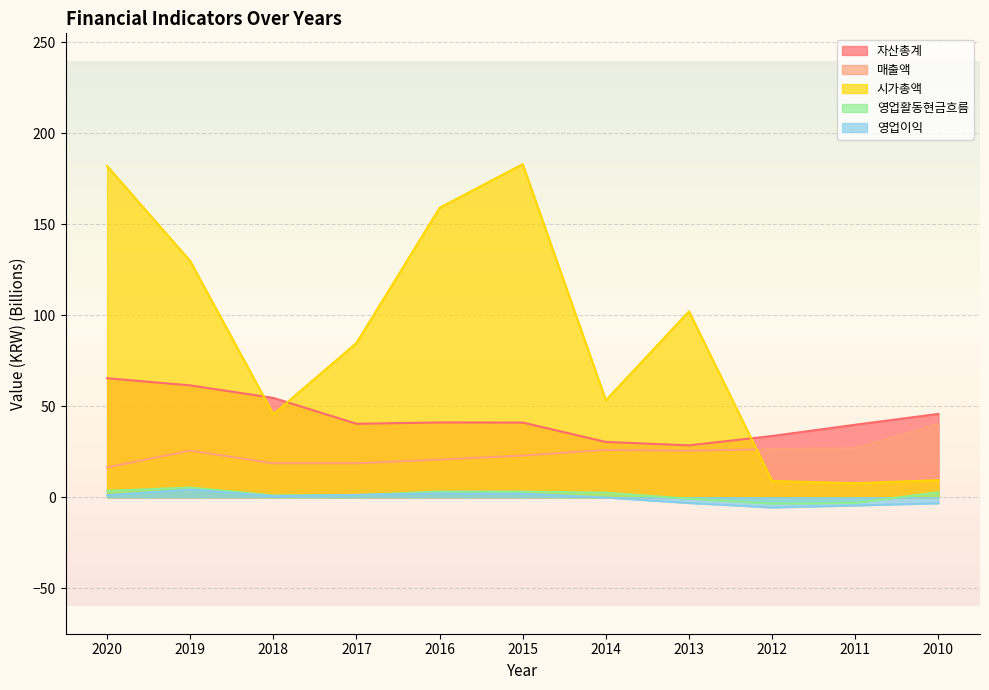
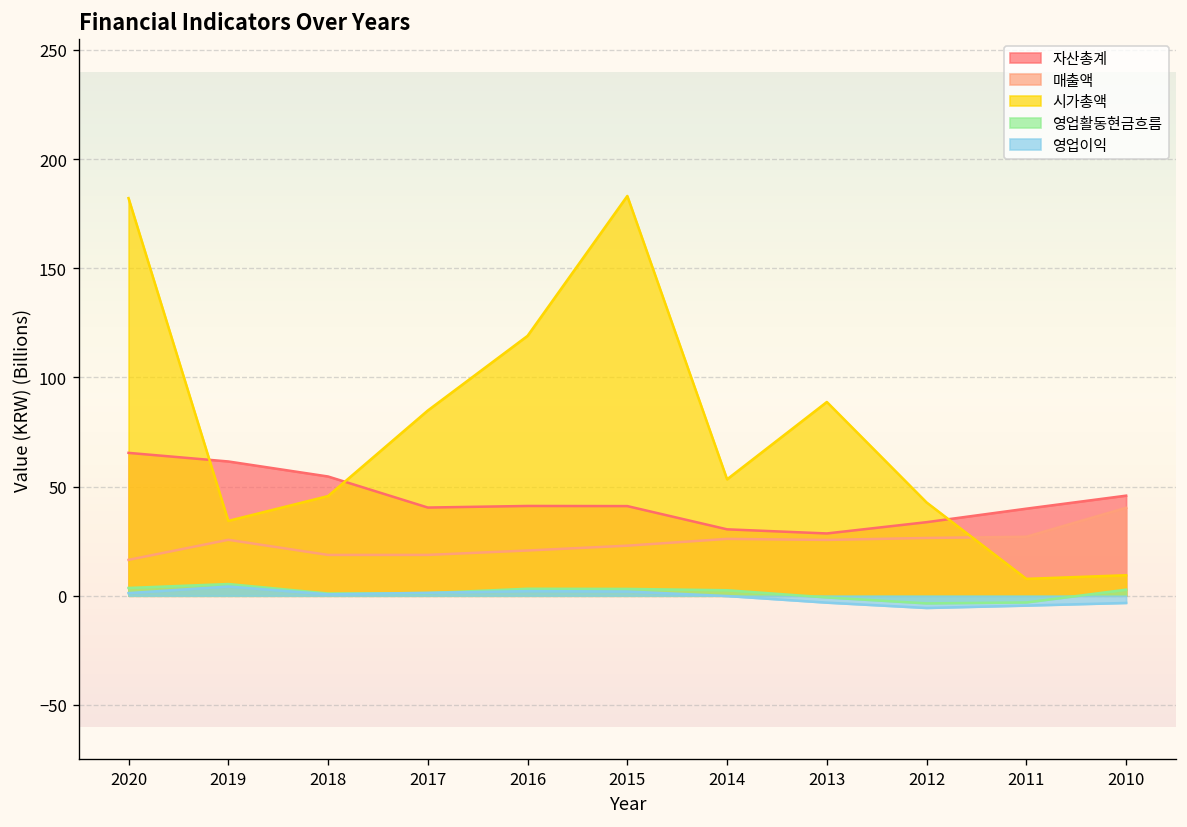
시가총액, 2019: 130 -> 34
시가총액, 2016: 159 -> 119
시가총액, 2013: 102 -> 89
시가총액, 2012: 9 -> 43
